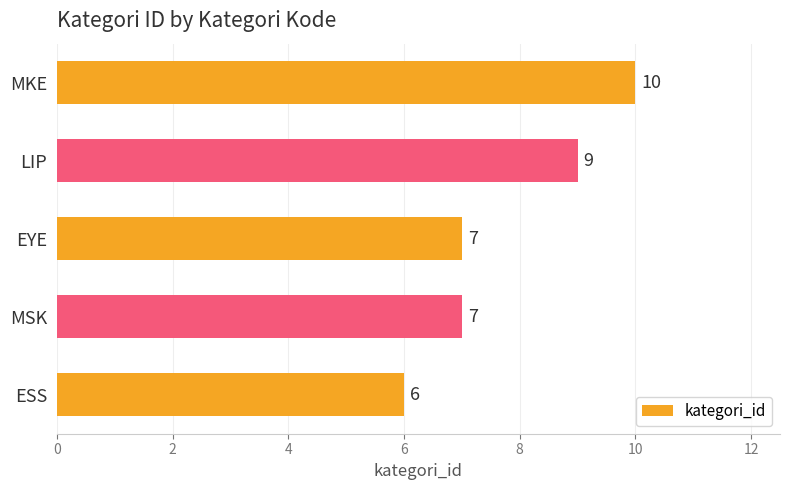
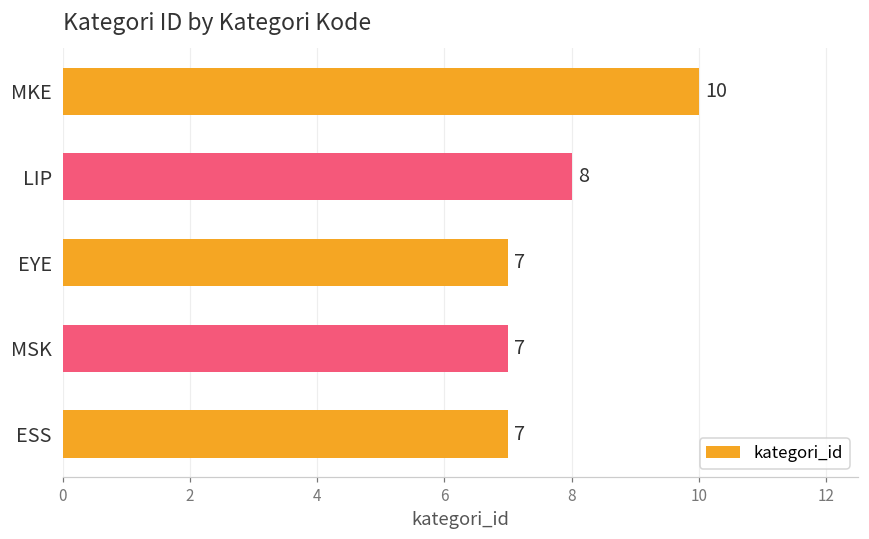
LIP: 9 -> 8
ESS: 6 -> 7
